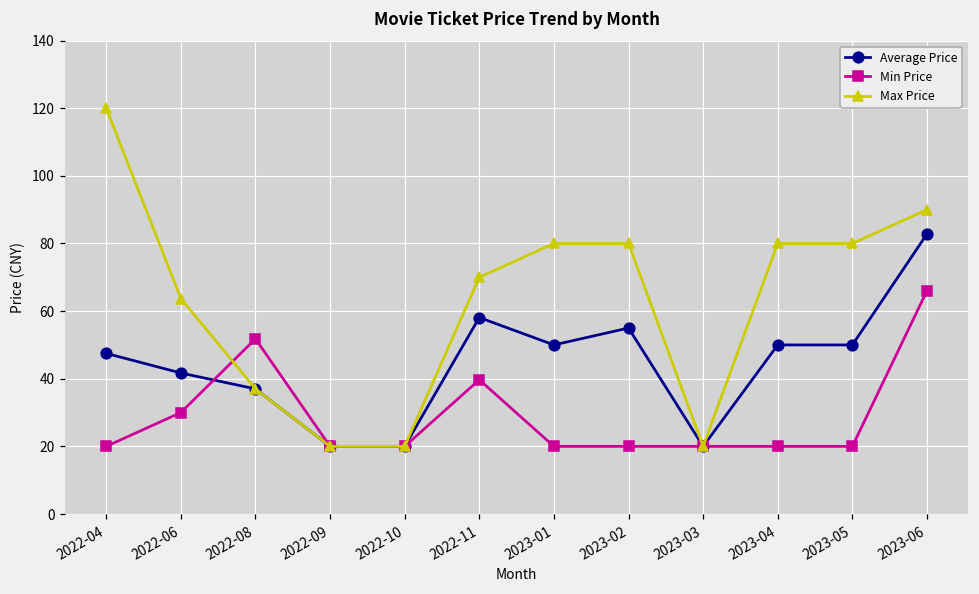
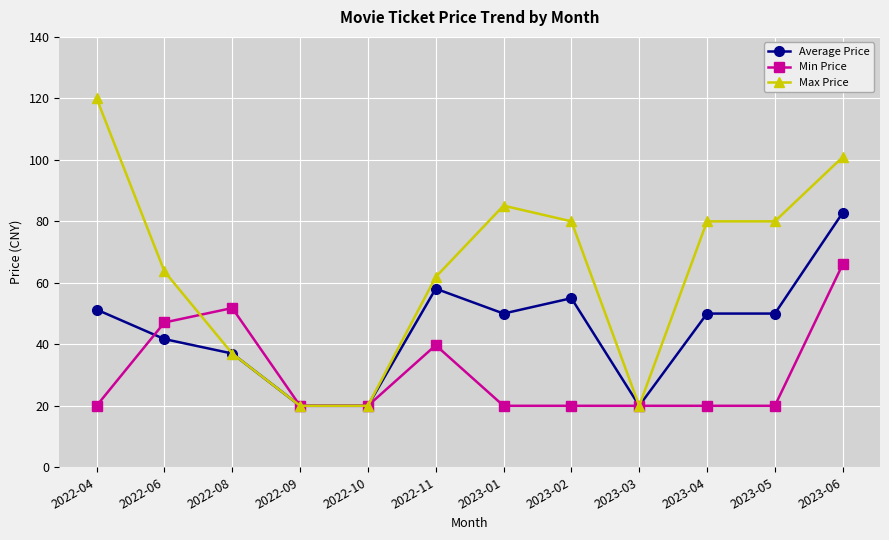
Average Price, 2022-04: 48 -> 51
Min Price, 2022-06: 30 -> 47
Max Price, 2022-11: 70 -> 62
Max Price, 2023-01: 80 -> 85
Max Price, 2023-06: 90 -> 101
